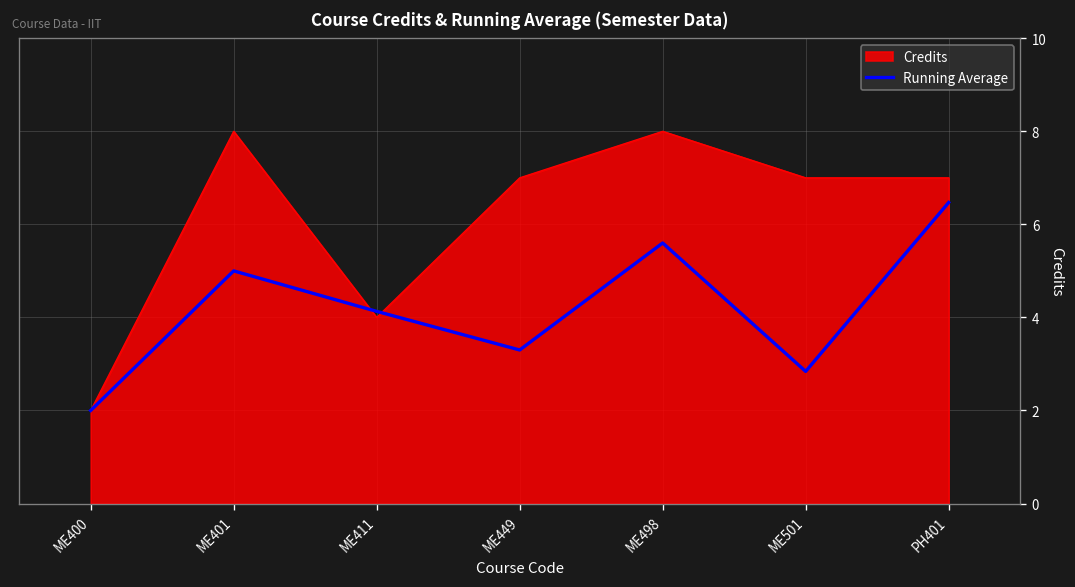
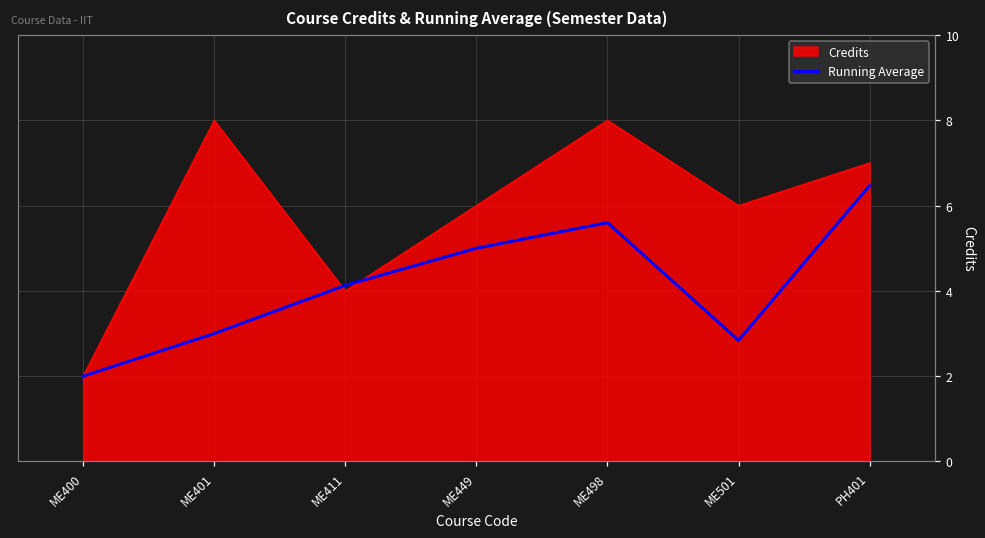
Running Average, ME401: 5 -> 3
Credits, ME449: 7 -> 6
Running Average, ME449: 3.3 -> 5.0
Credits, ME501: 7 -> 6
